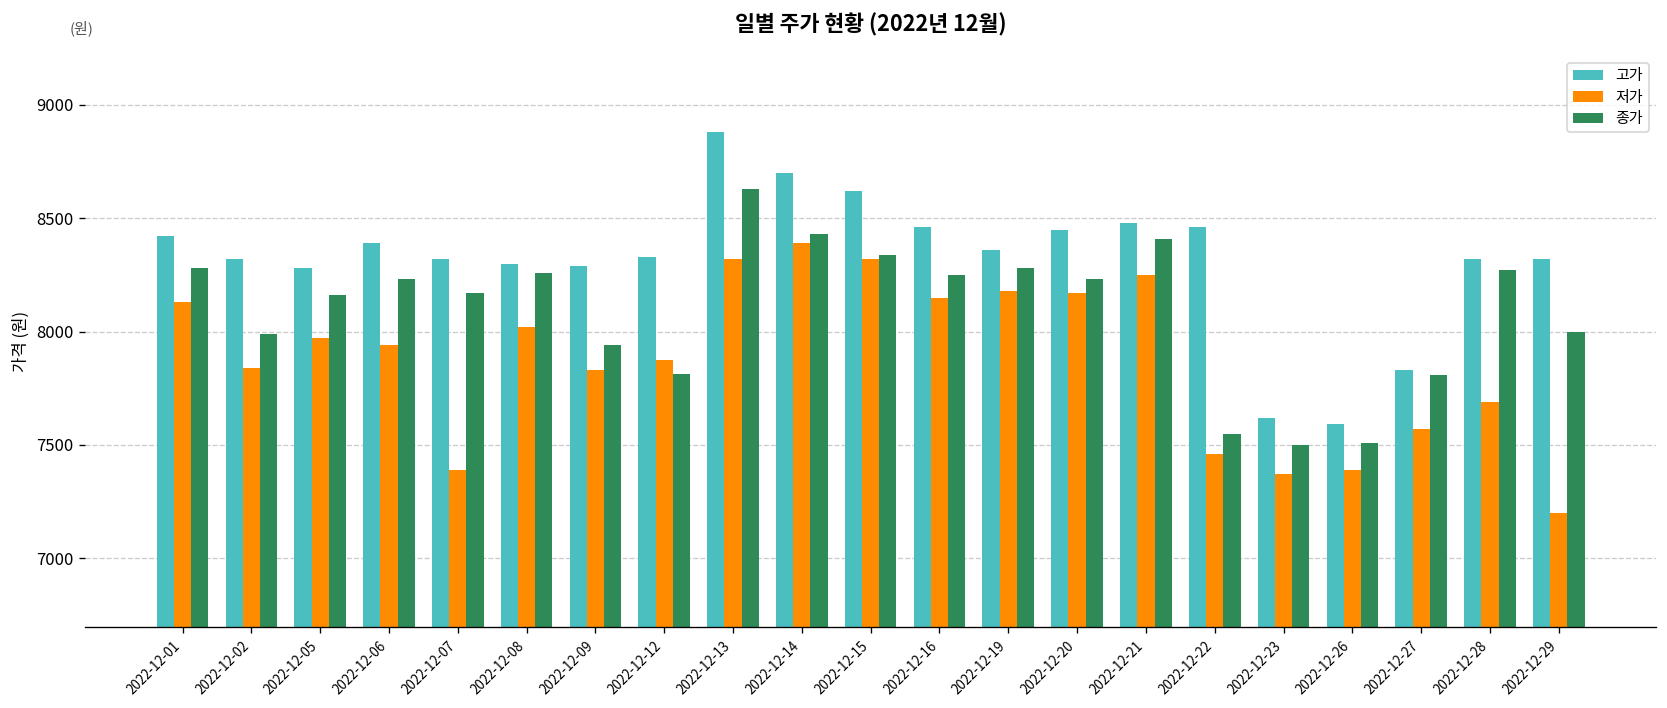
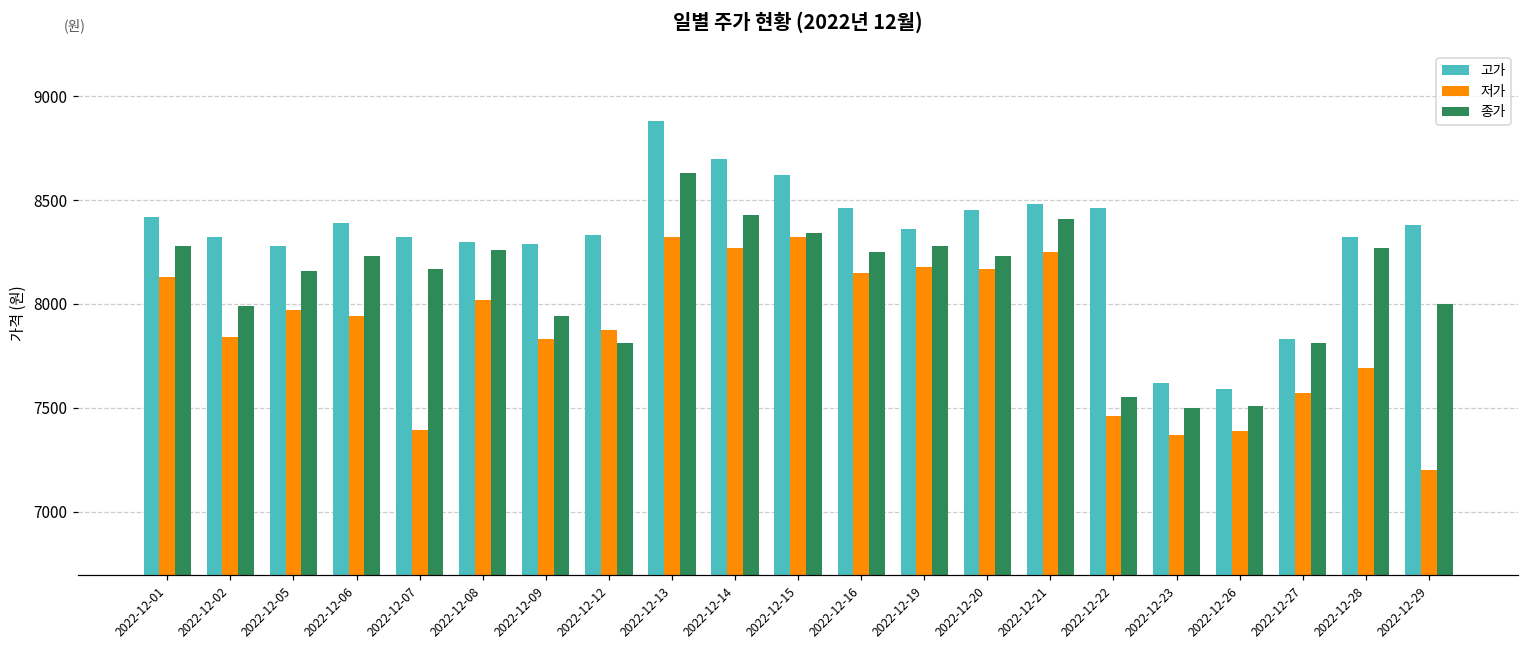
저가, 2022-12-14: 8390 -> 8270
고가, 2022-12-29: 8320 -> 8380
